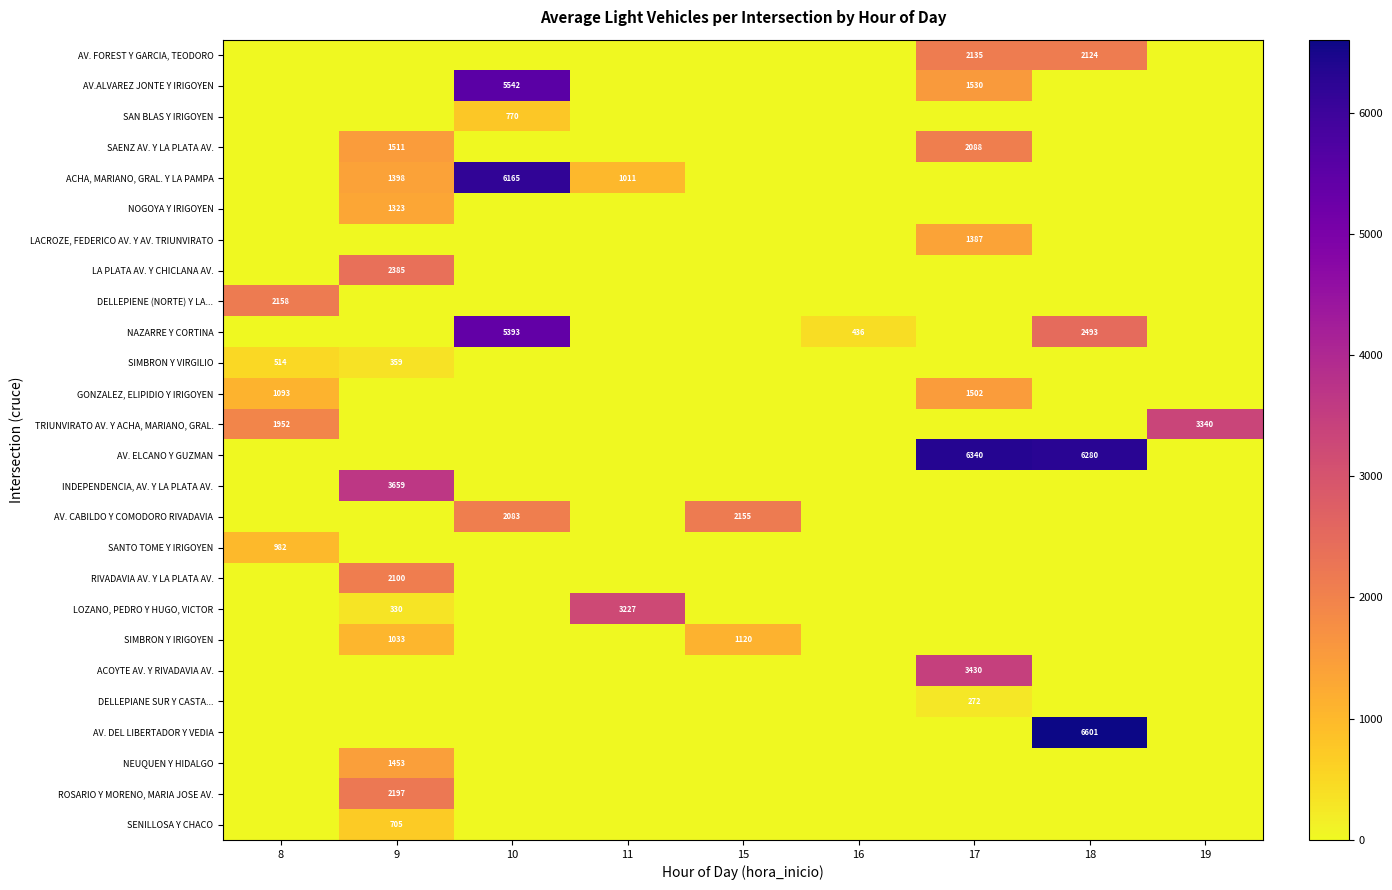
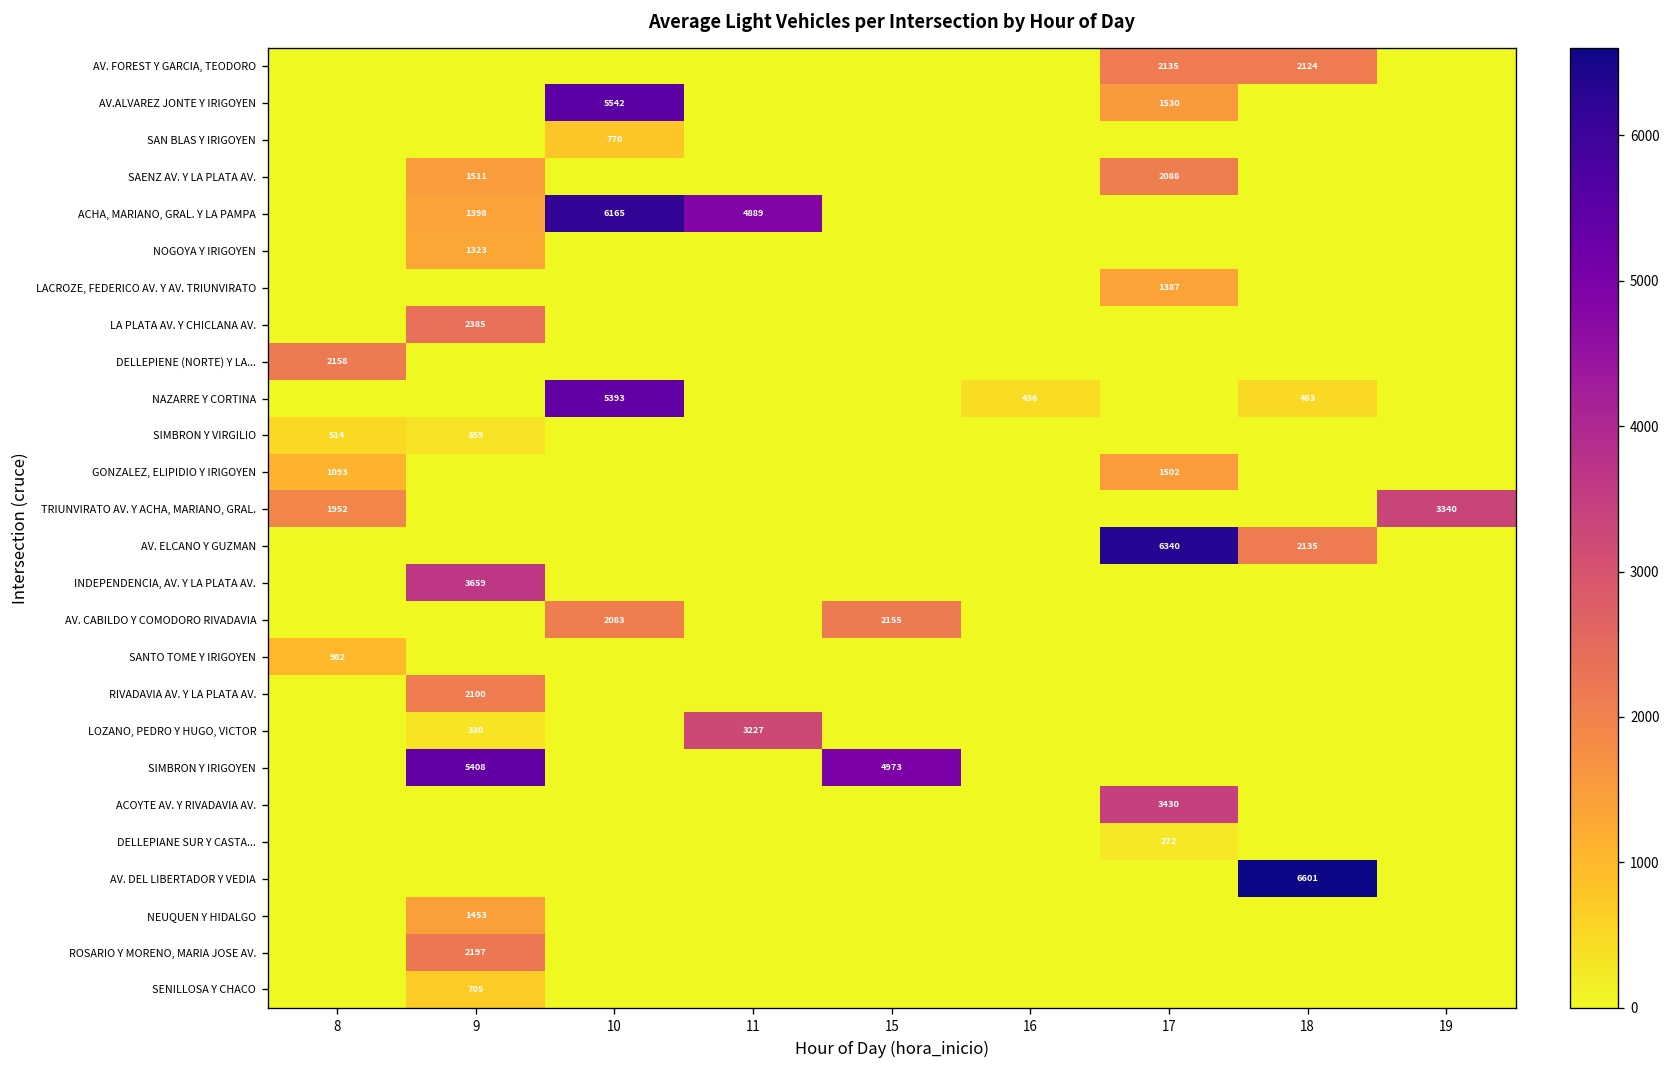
ACHA, MARIANO, GRAL. Y LA PAMPA, 11: 1011 -> 4889
NAZARRE Y CORTINA, 18: 2493 -> 483
AV. ELCANO Y GUZMAN, 18: 6280 -> 2135
SIMBRON Y IRIGOYEN, 9: 1033 -> 5408
SIMBRON Y IRIGOYEN, 15: 1120 -> 4973
